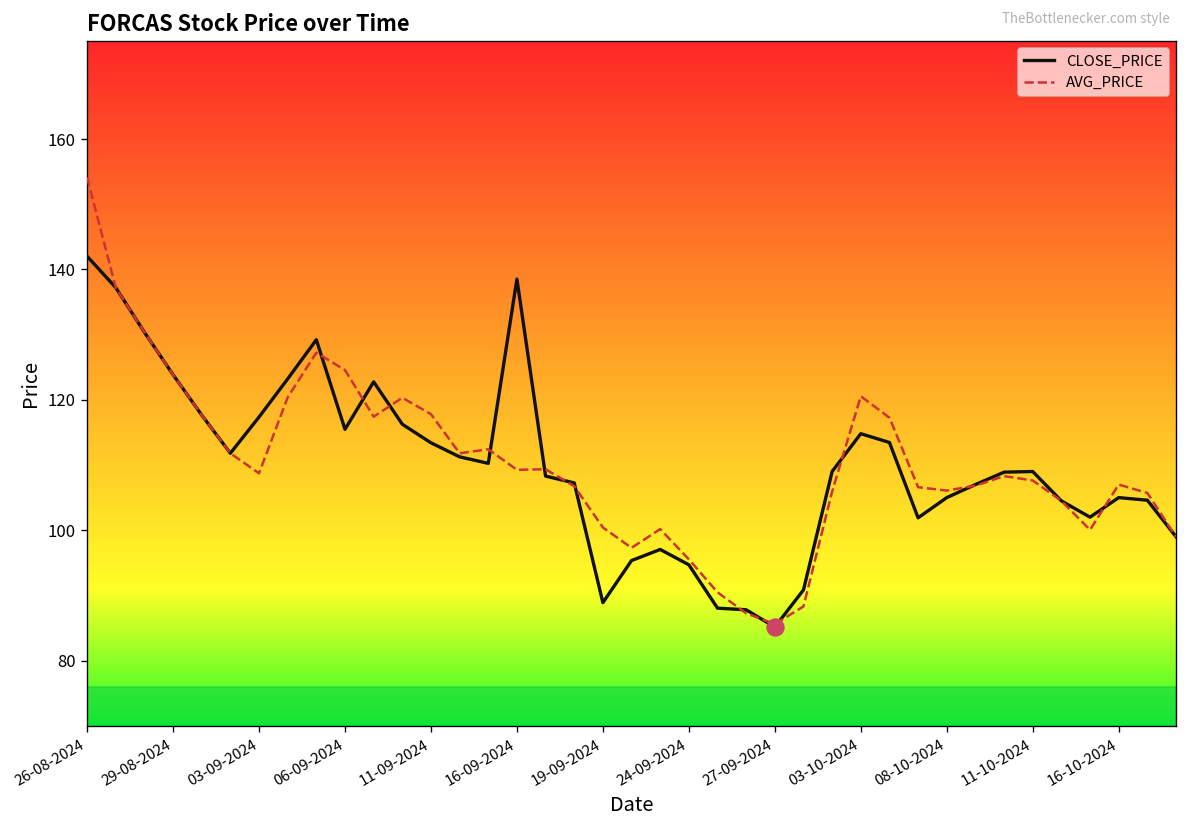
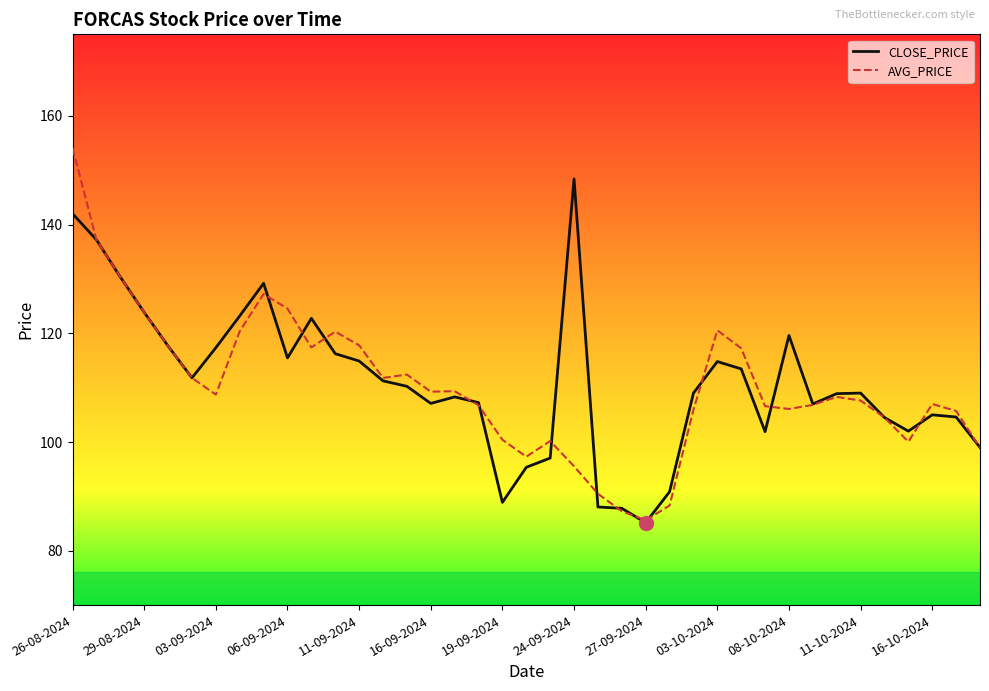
CLOSE_PRICE, 11-09-2024: 113 -> 115
CLOSE_PRICE, 16-09-2024: 139 -> 107
CLOSE_PRICE, 24-09-2024: 95 -> 148
CLOSE_PRICE, 08-10-2024: 105 -> 120
